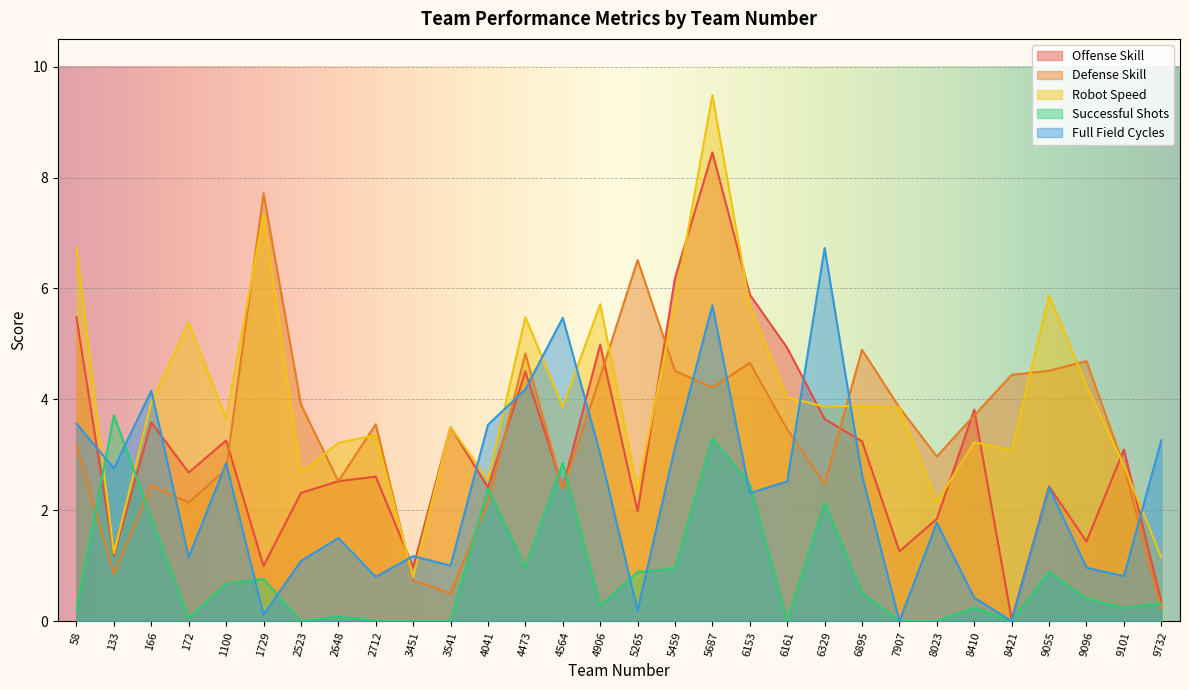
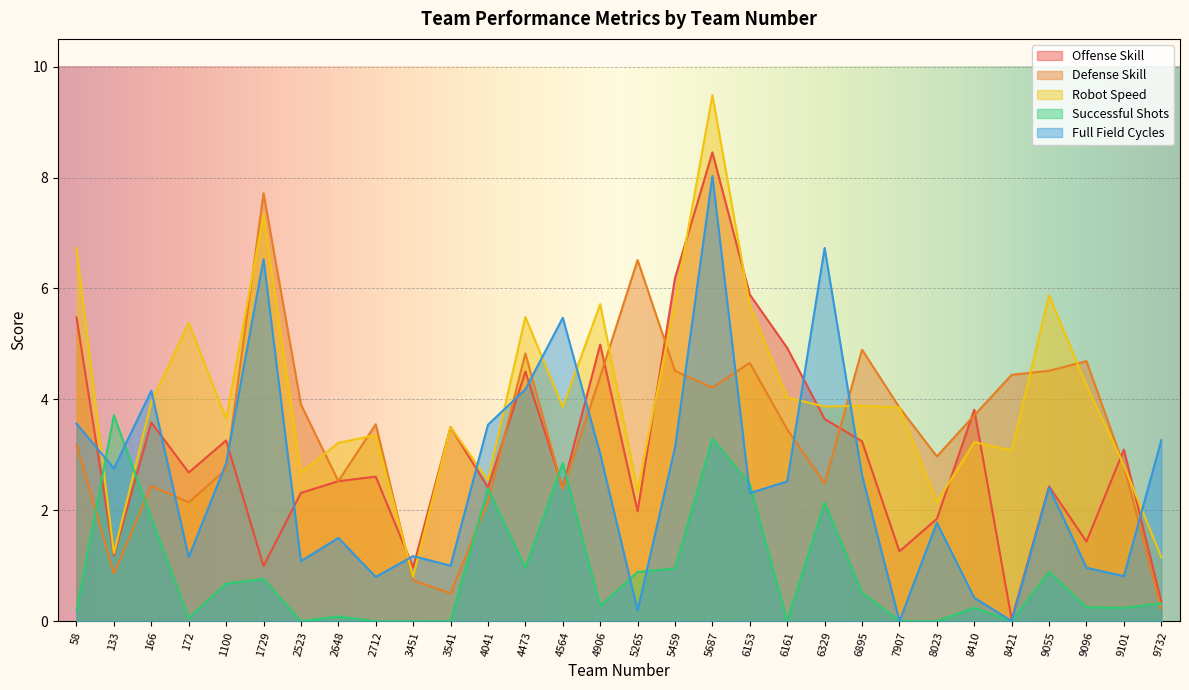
Full Field Cycles, 1729: 0.1 -> 6.5
Full Field Cycles, 5687: 5.7 -> 8.0
Successful Shots, 9096: 0.4 -> 0.2
